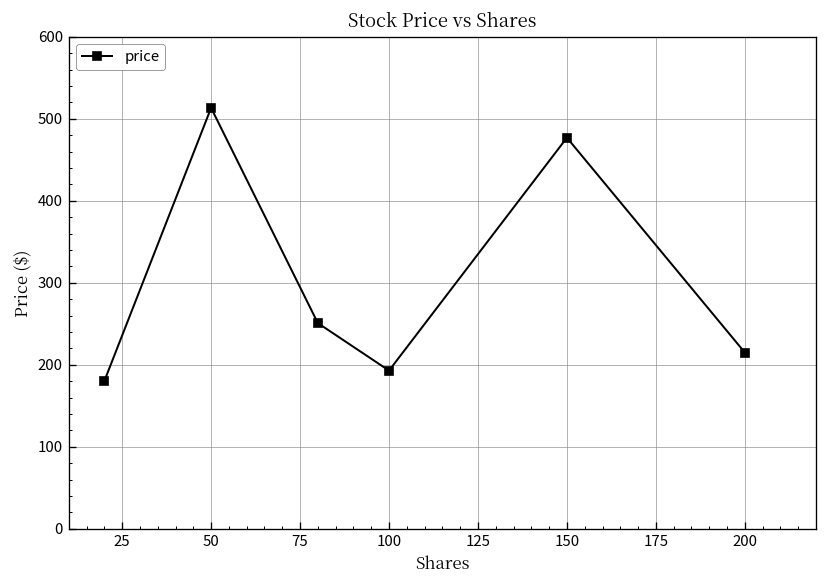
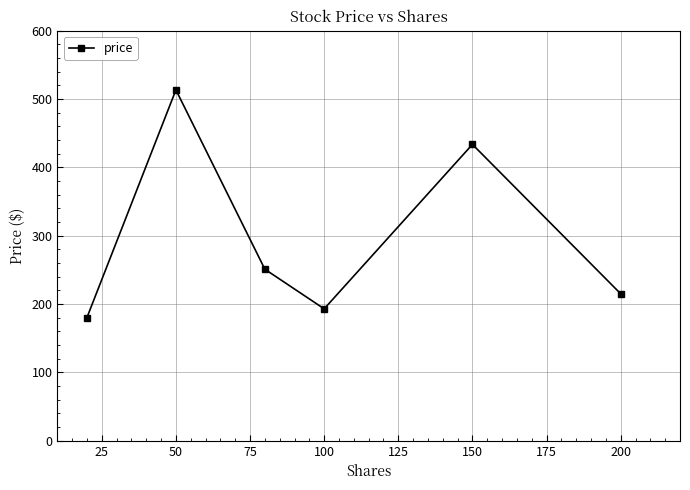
150: 480 -> 430
